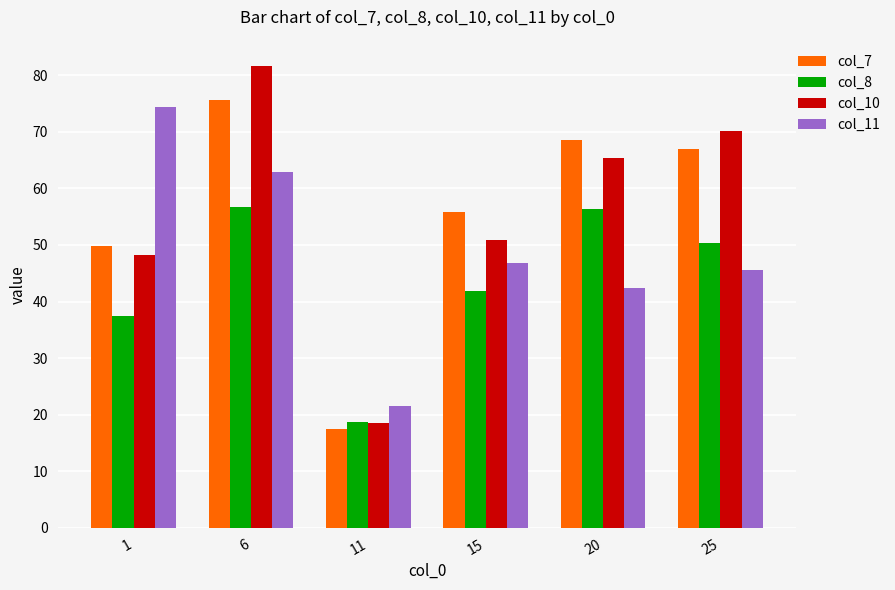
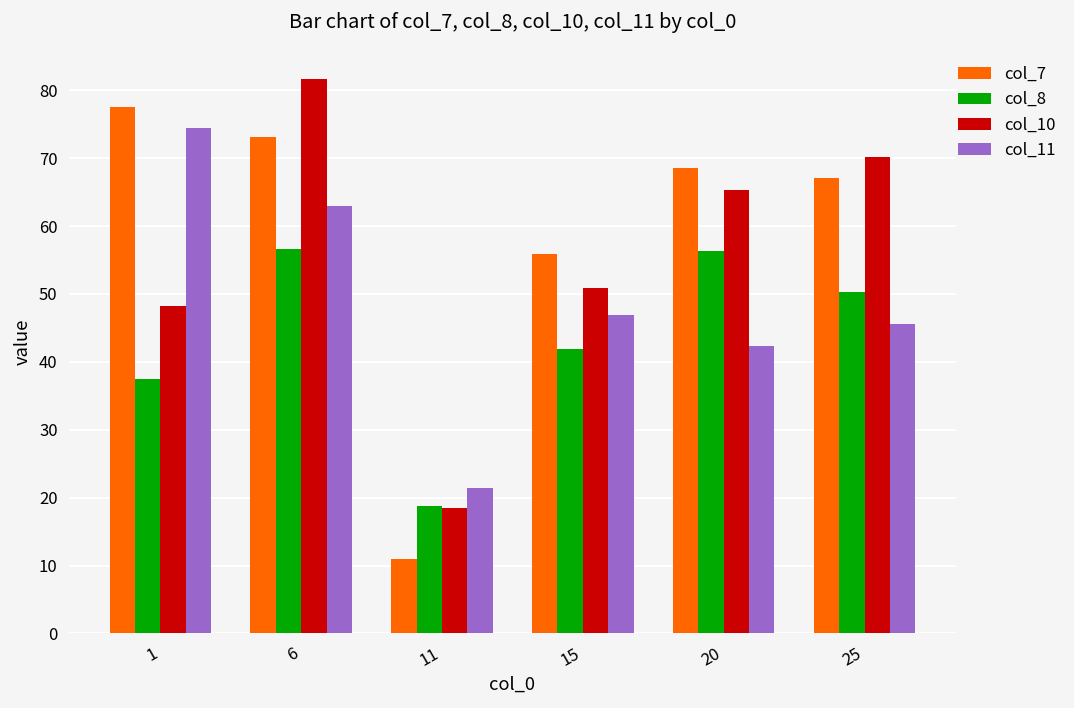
col_7, 1: 50 -> 78
col_7, 6: 76 -> 73
col_7, 11: 17 -> 11
